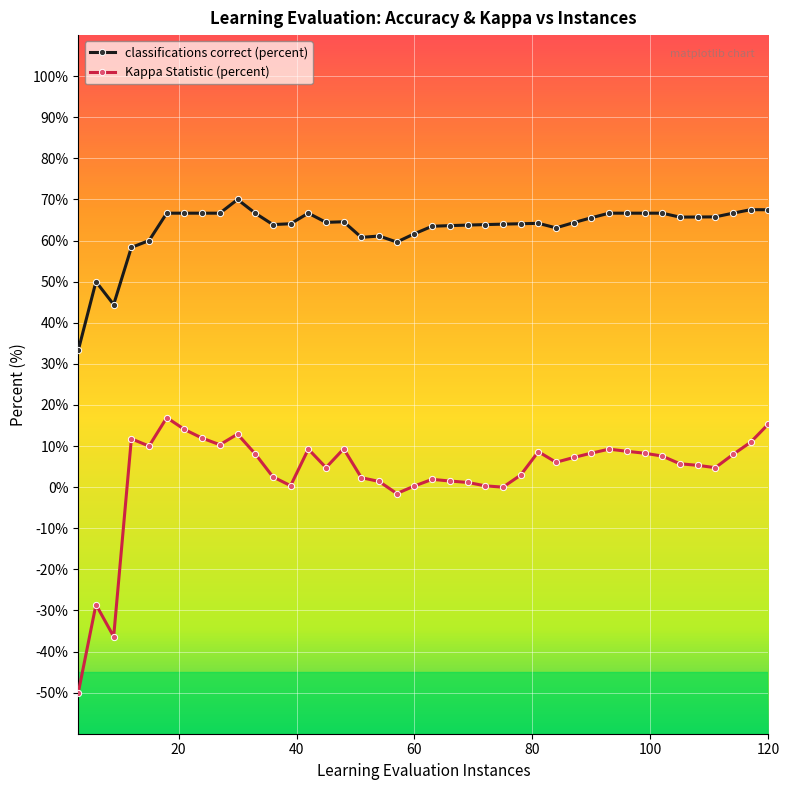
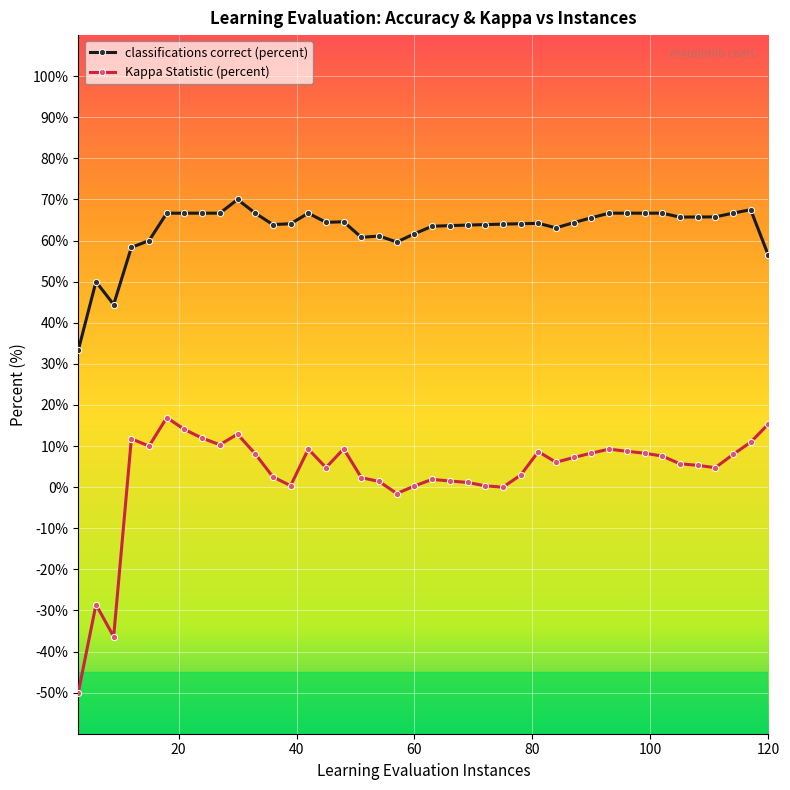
classifications correct (percent), 120: 68% -> 56%
